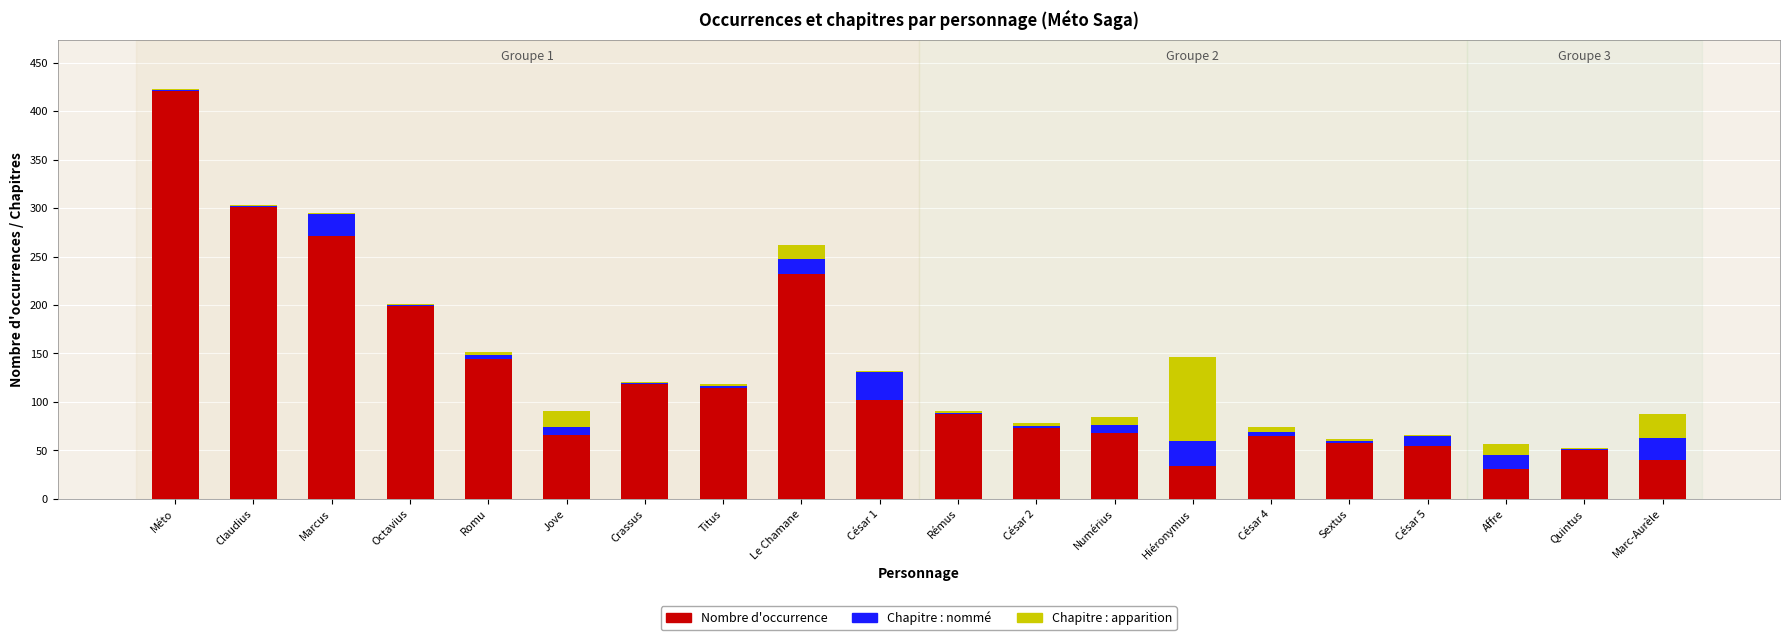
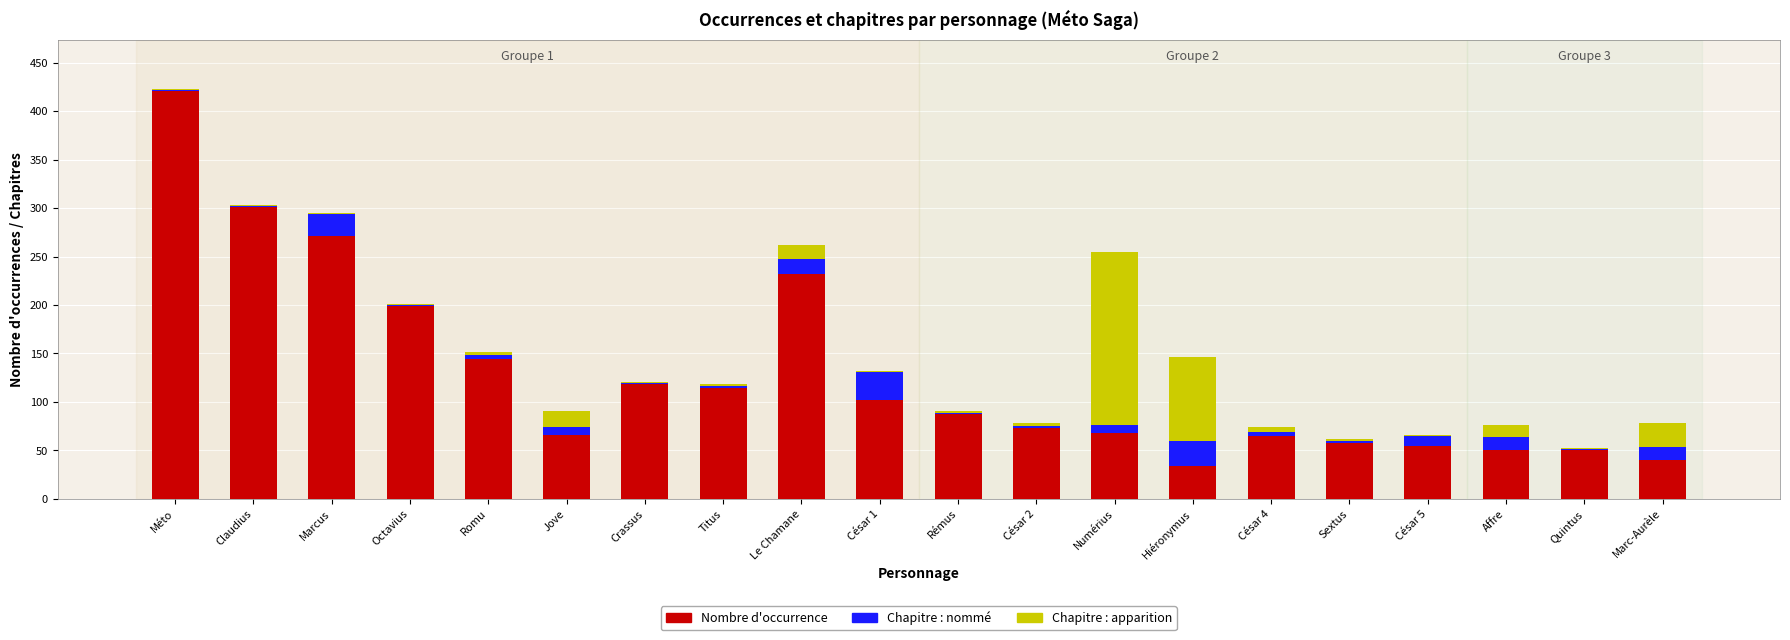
Chapitre : apparition, Numérius: 10 -> 180
Nombre d'occurrence, Affre: 30 -> 50
Chapitre : nommé, Marc-Aurèle: 20 -> 10
